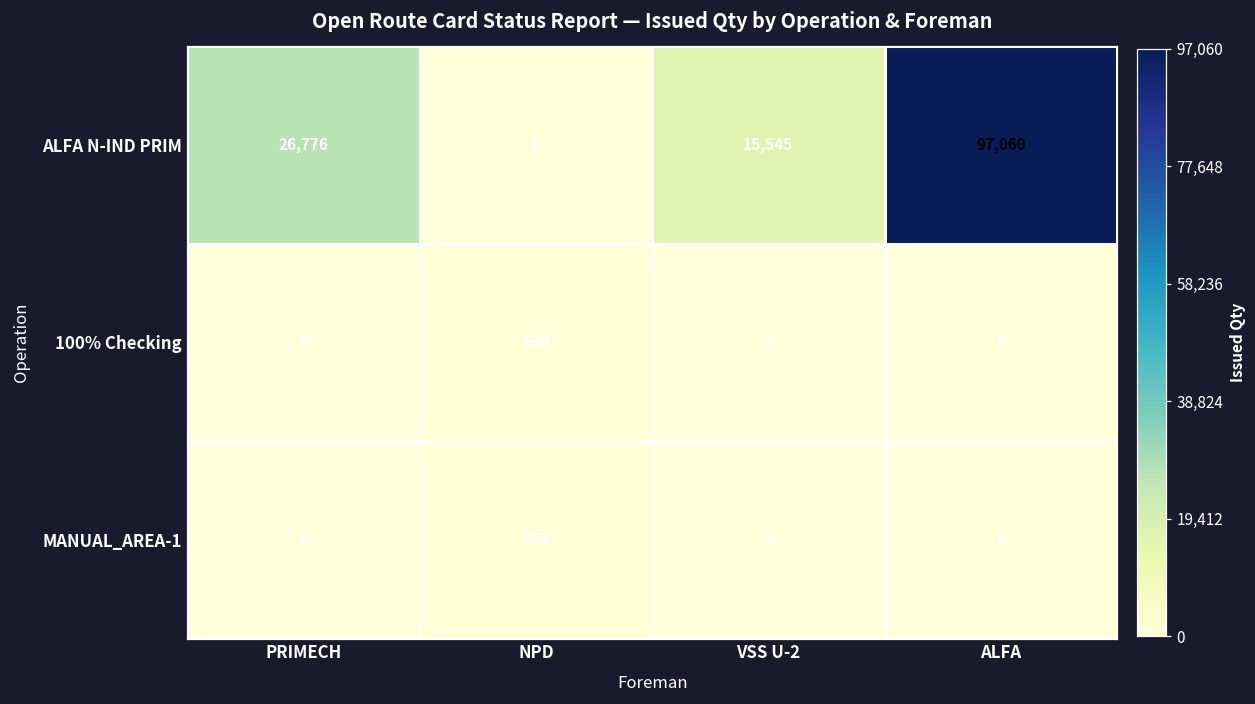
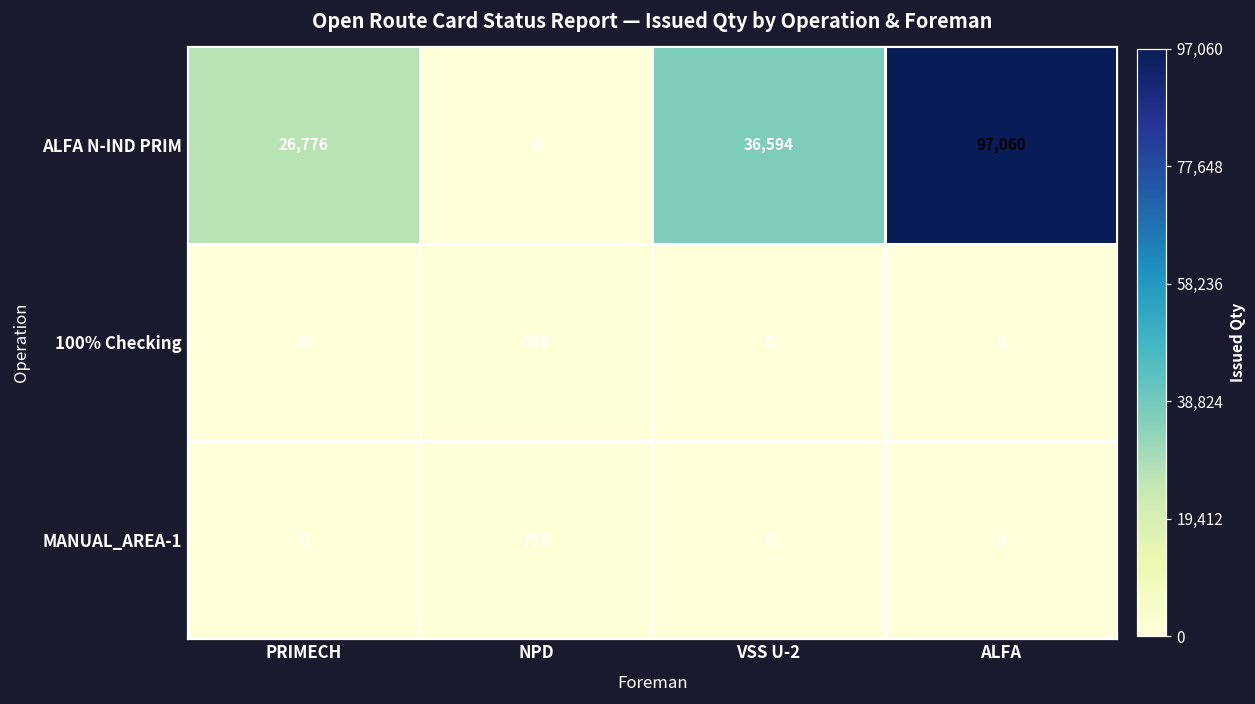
ALFA N-IND PRIM, VSS U-2: 15,545 -> 36,594
